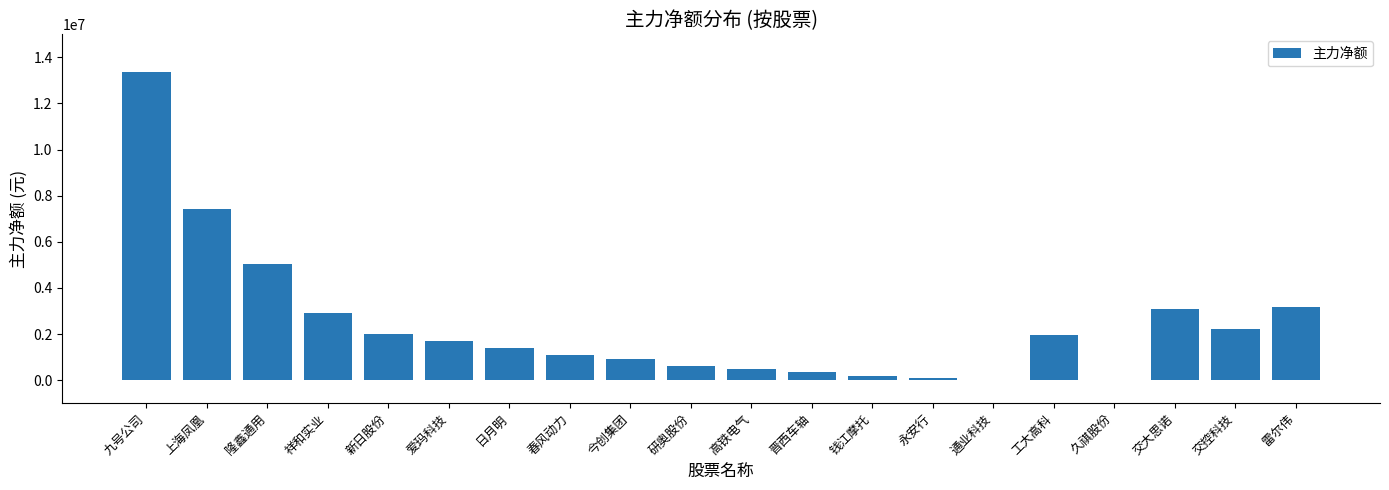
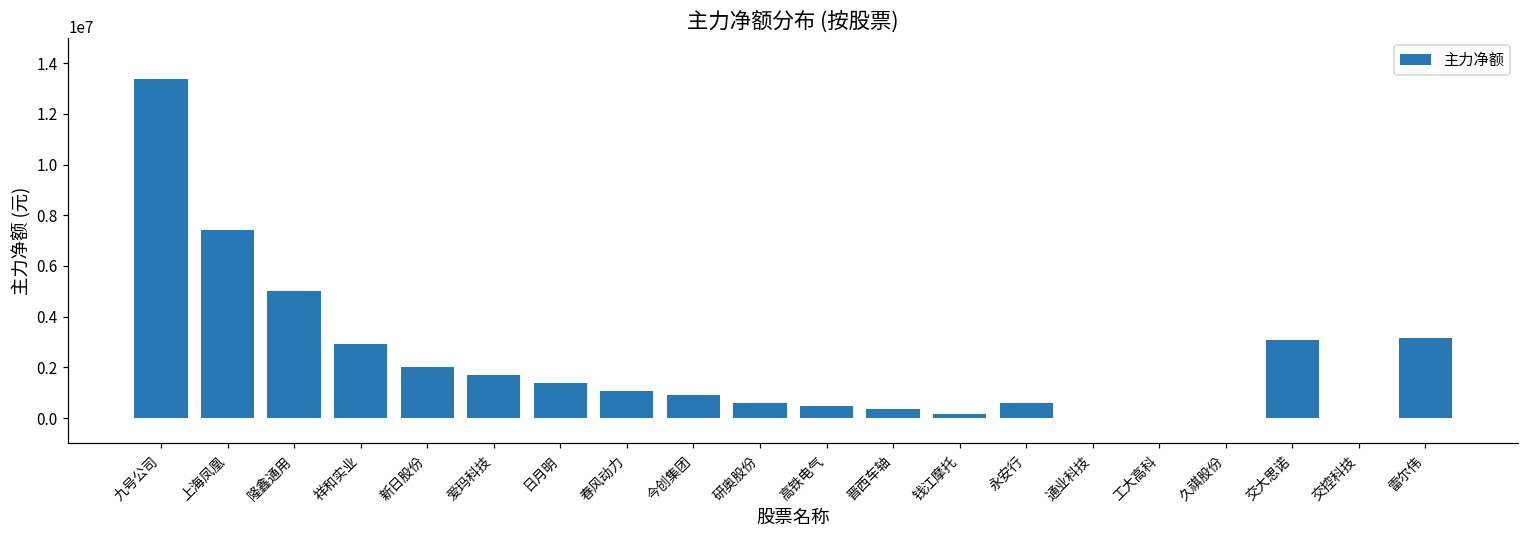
永安行: 100000 -> 600000
工大高科: 2000000 -> 0
交控科技: 2200000 -> 0
